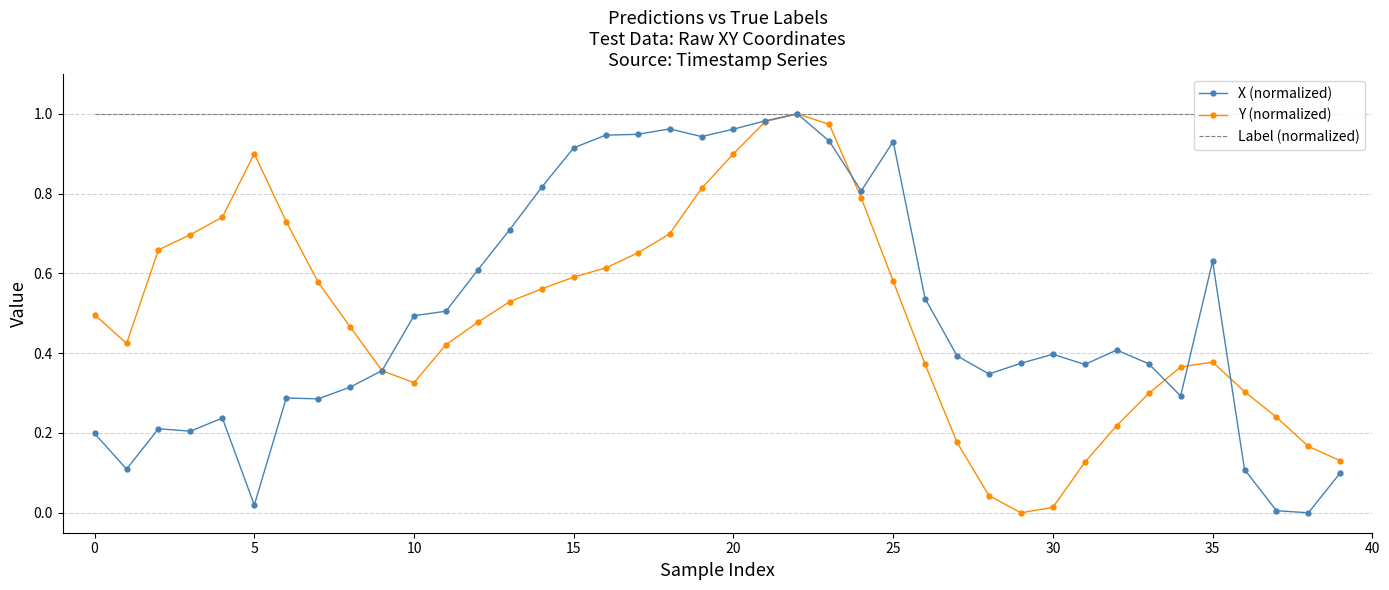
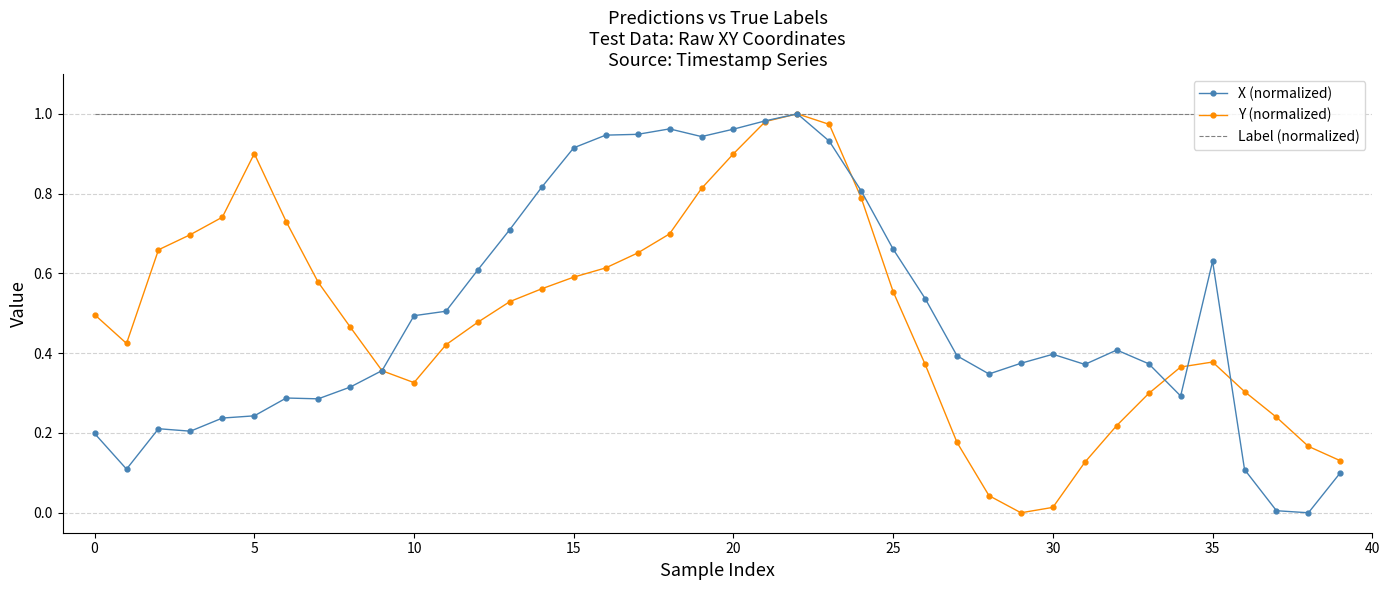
X (normalized), 5: 0.02 -> 0.24
X (normalized), 25: 0.93 -> 0.66
Y (normalized), 25: 0.58 -> 0.55
